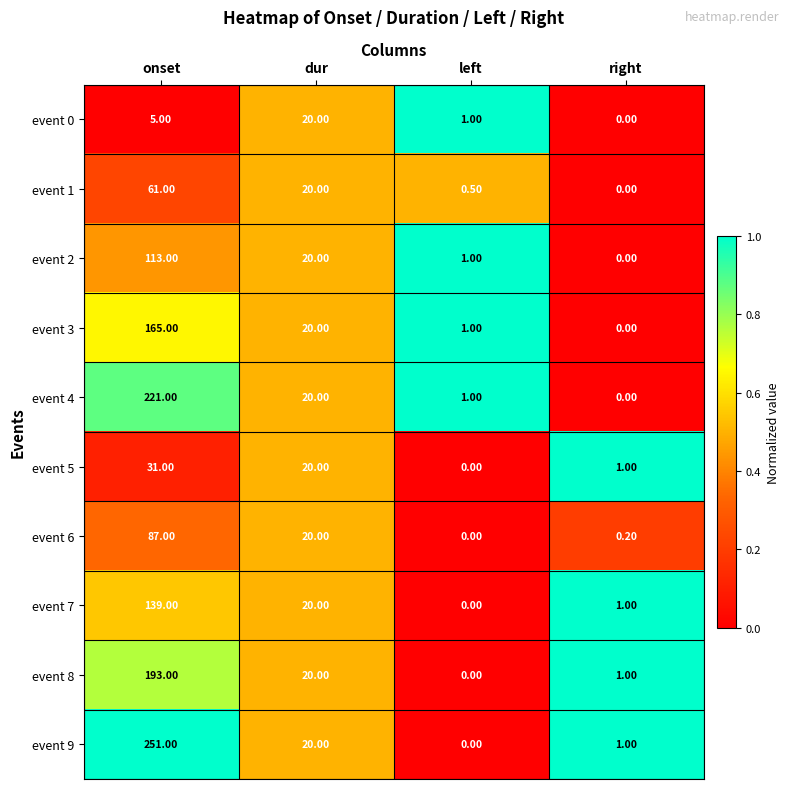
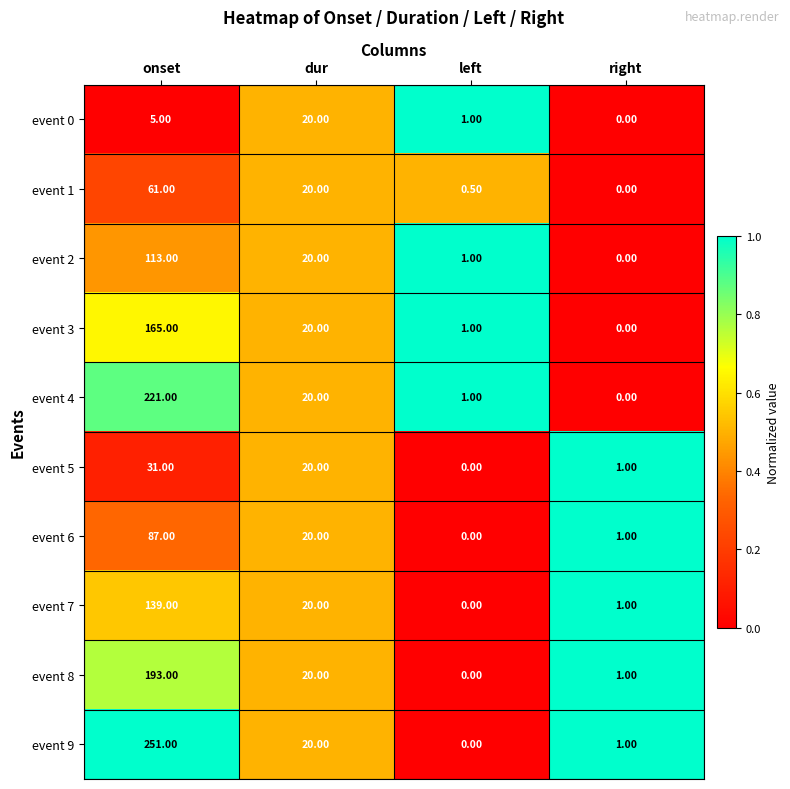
event 6, right: 0.20 -> 1.00
